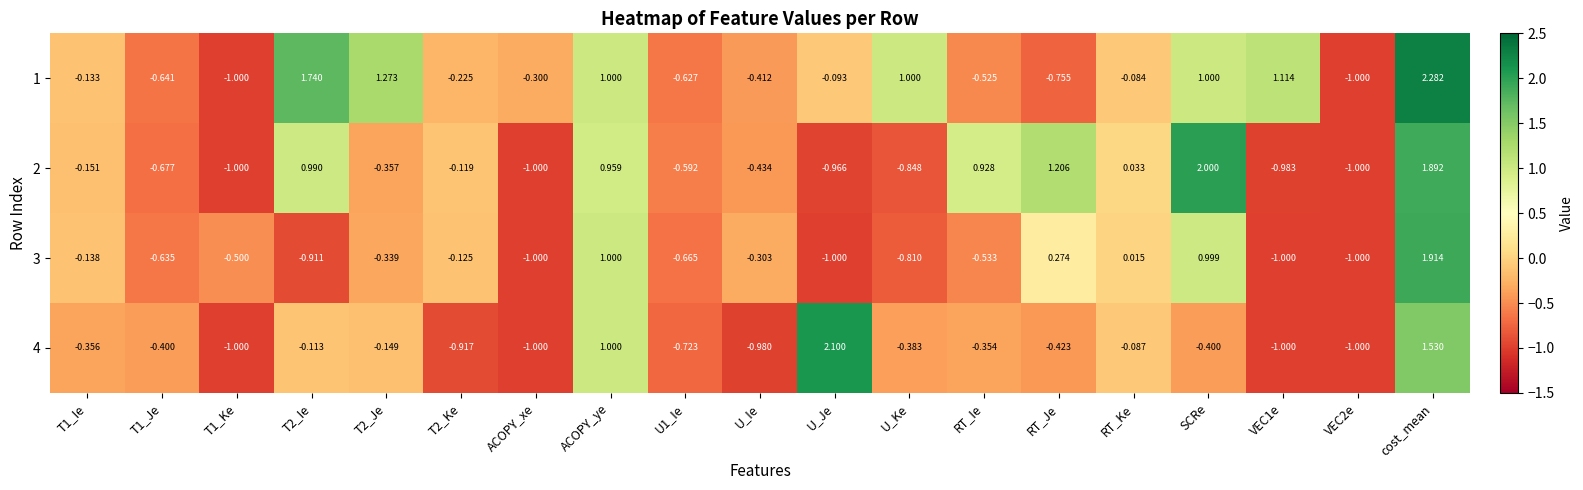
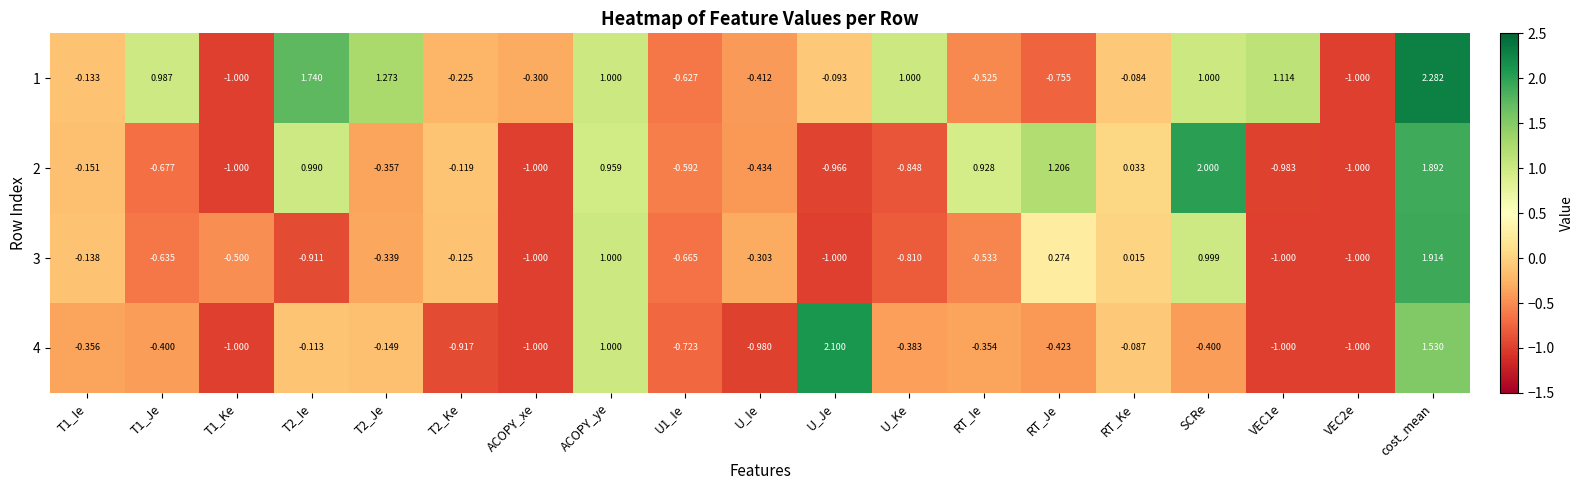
1, T1_Je: -0.641 -> 0.987
